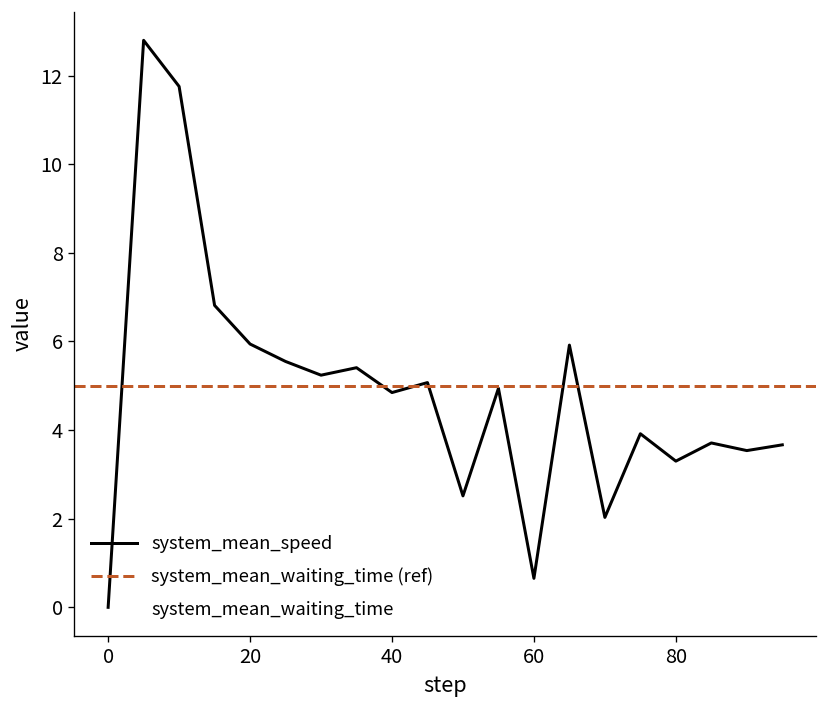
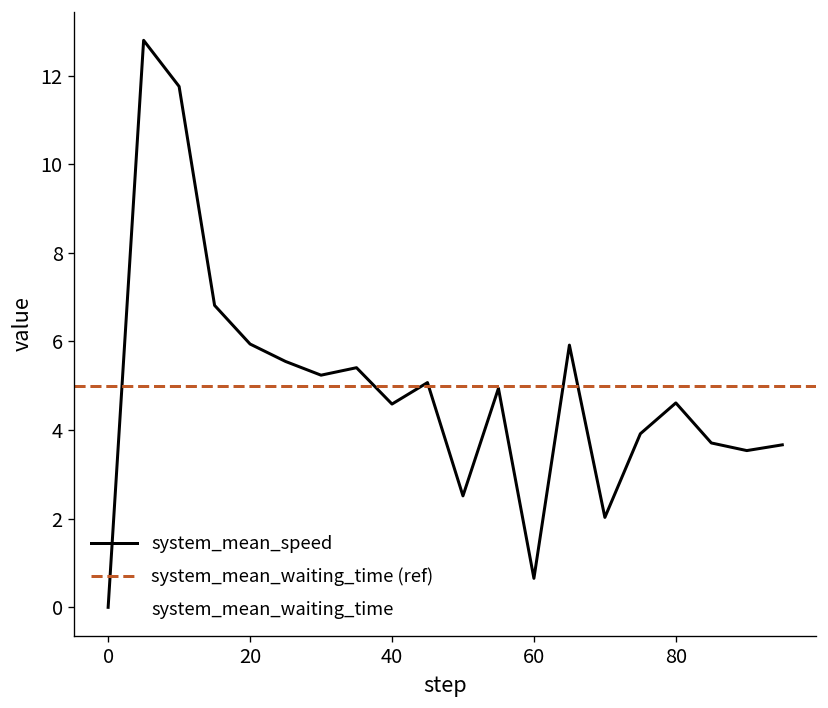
system_mean_speed, 40: 4.8 -> 4.6
system_mean_speed, 80: 3.3 -> 4.6
